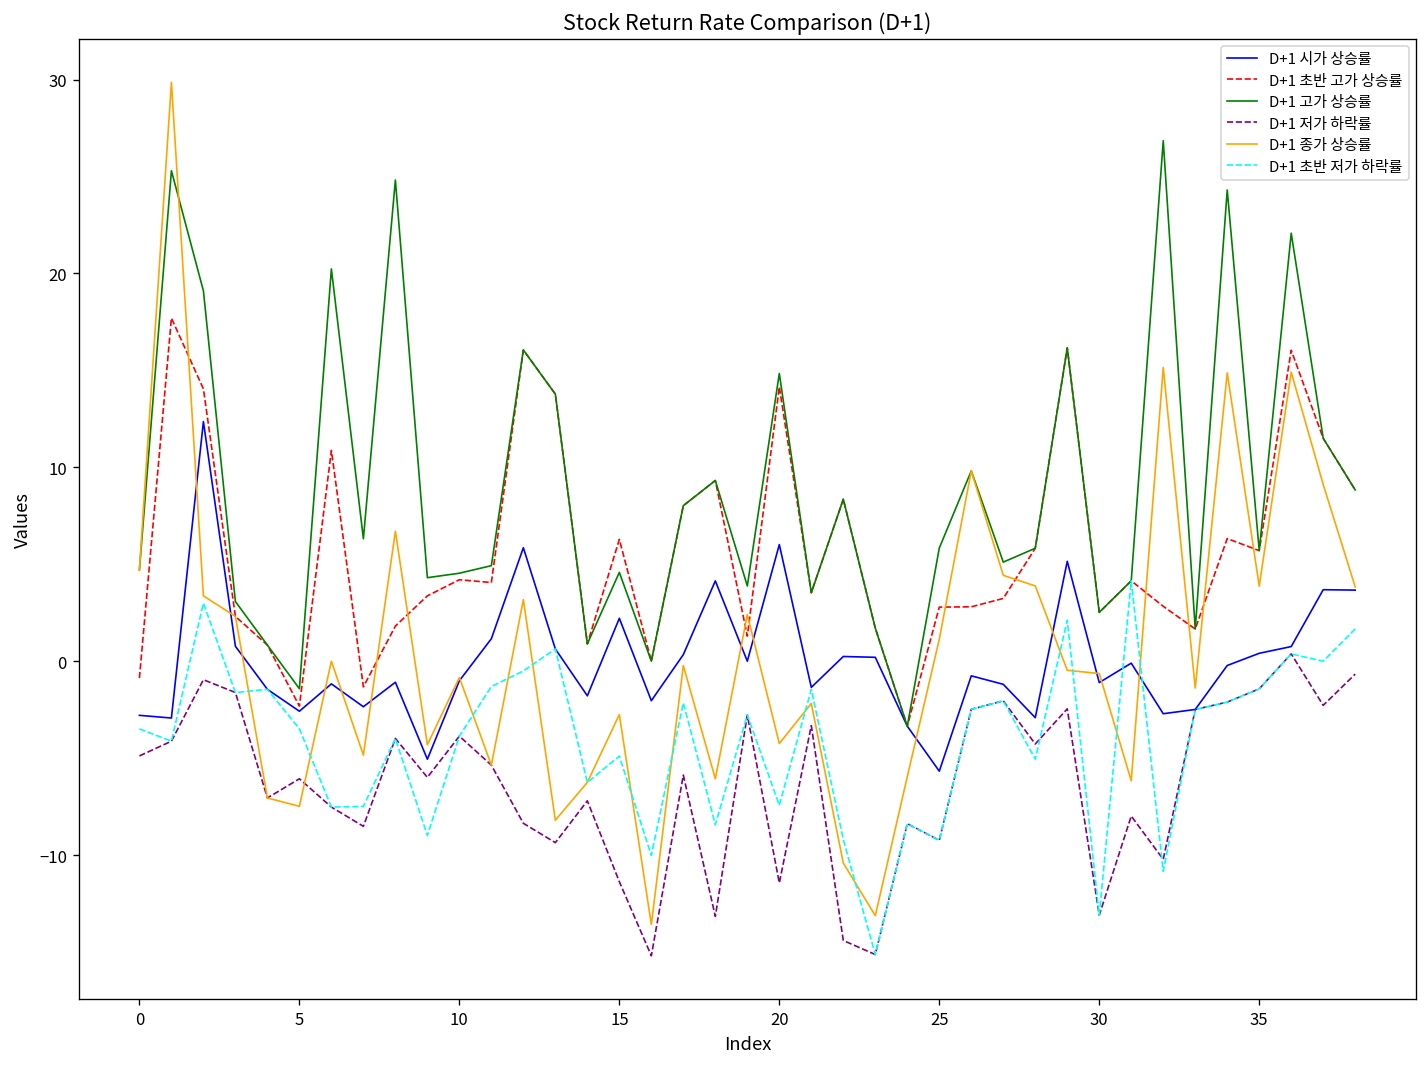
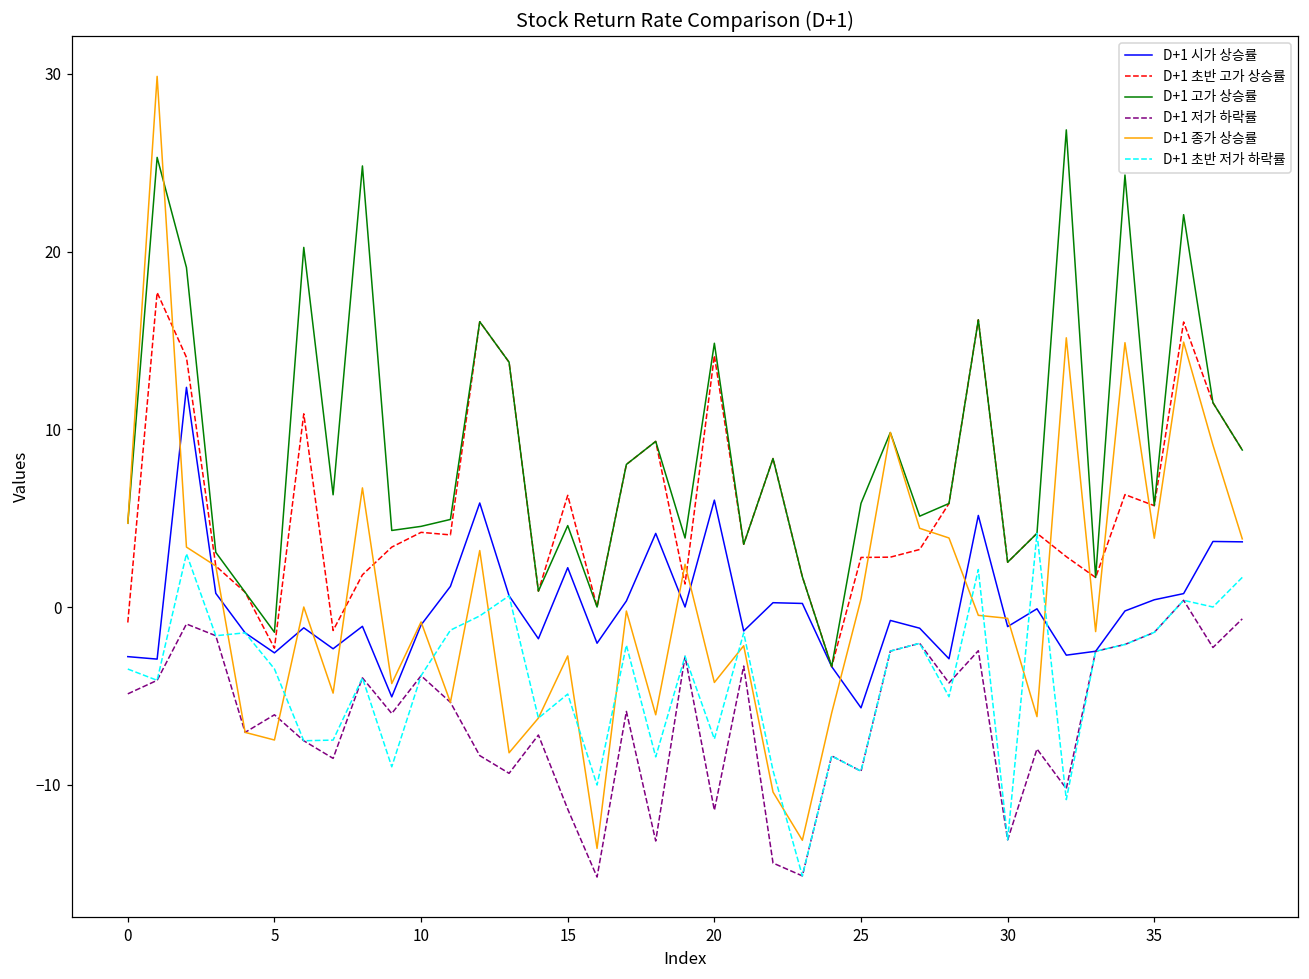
D+1 종가 상승률, 25: 1.1 -> 0.5
